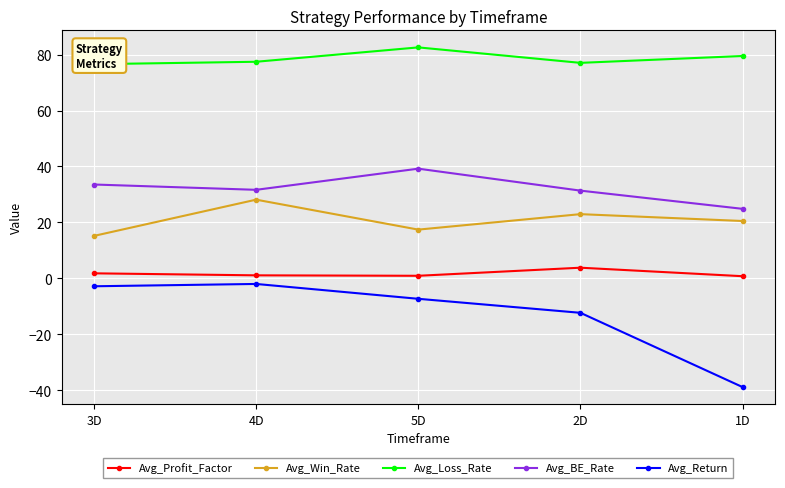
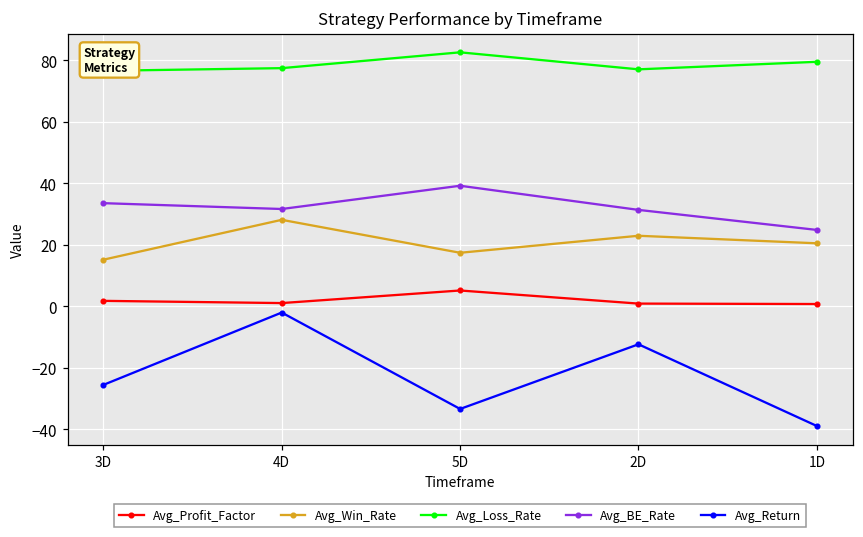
Avg_Return, 3D: -3 -> -26
Avg_Profit_Factor, 5D: 1 -> 5
Avg_Return, 5D: -7 -> -33
Avg_Profit_Factor, 2D: 4 -> 1
